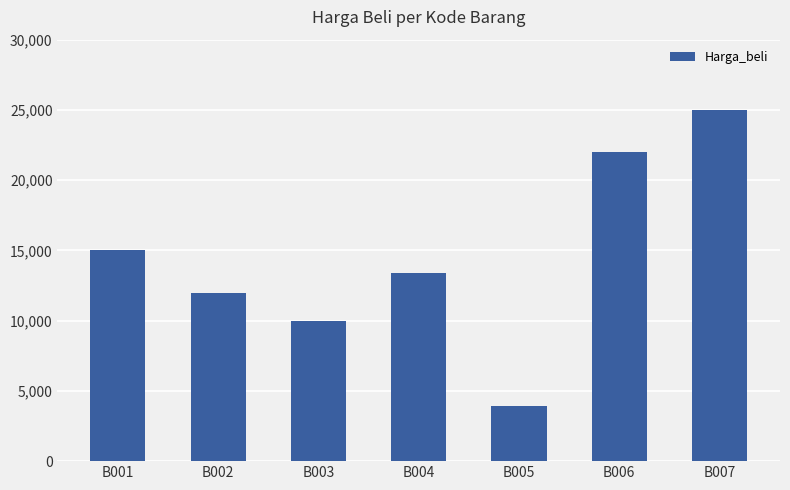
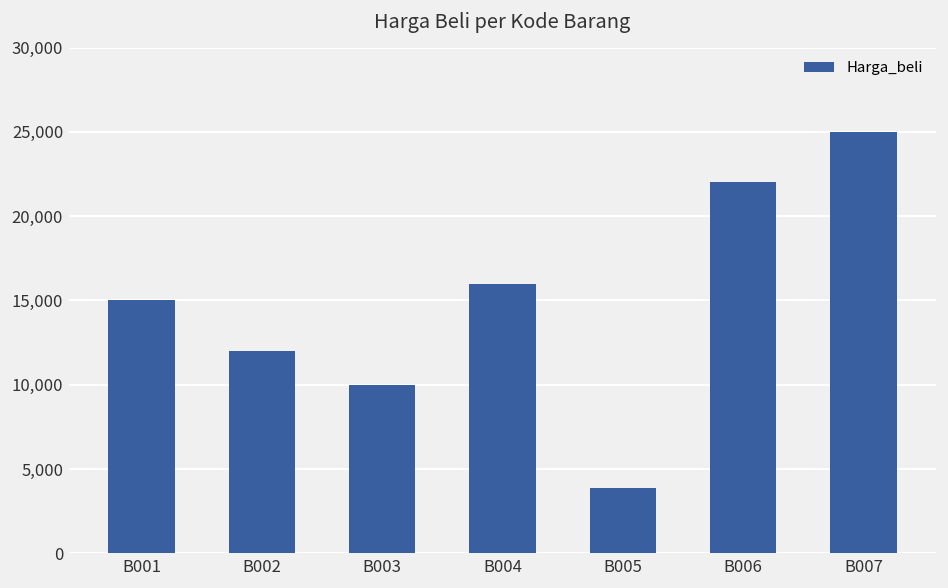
B004: 13,400 -> 16,000
